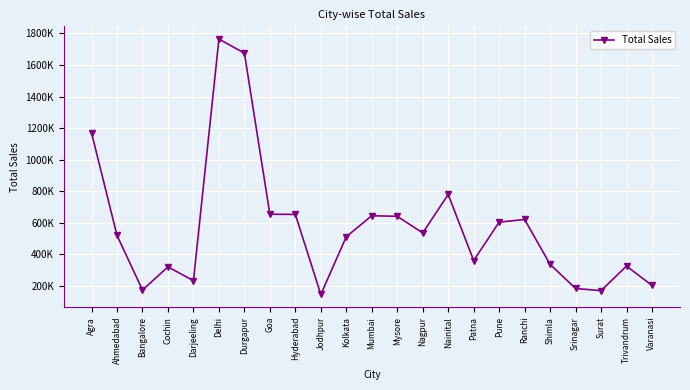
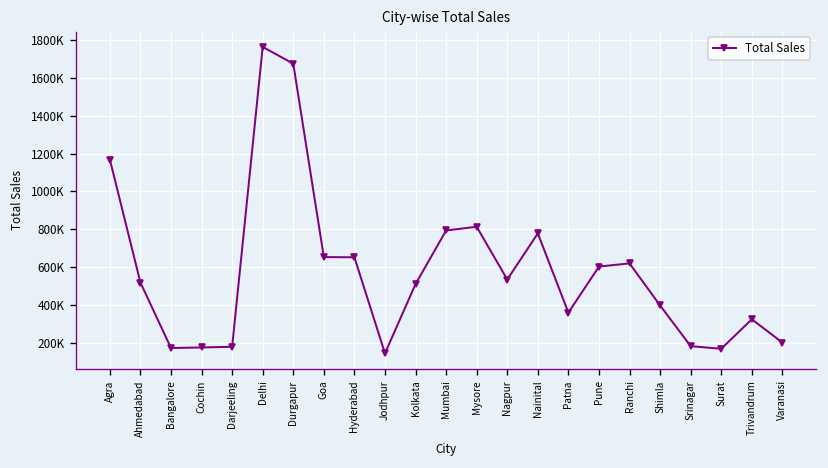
Cochin: 320000 -> 170000
Darjeeling: 230000 -> 180000
Mumbai: 640000 -> 790000
Mysore: 640000 -> 810000
Shimla: 330000 -> 400000
